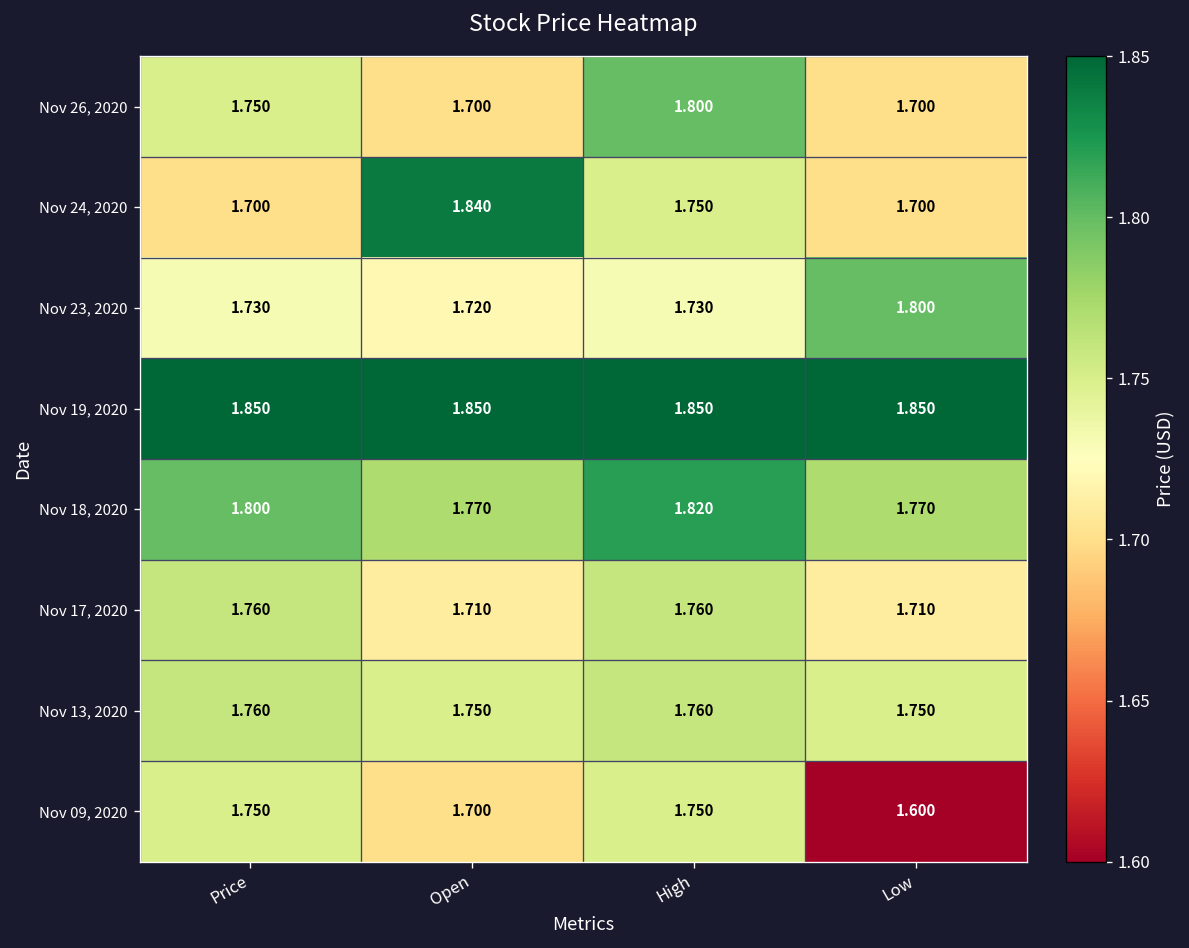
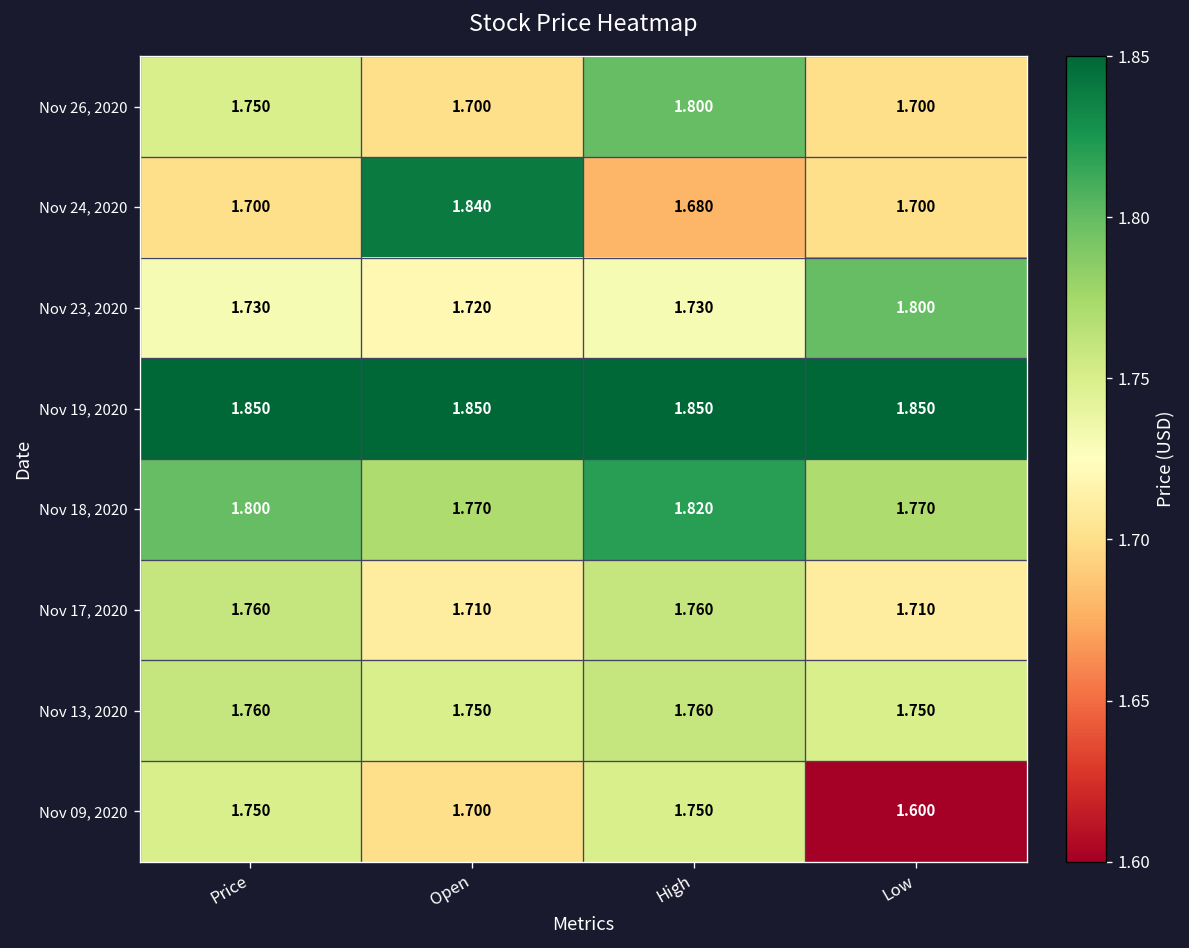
Nov 24, 2020, High: 1.750 -> 1.680
